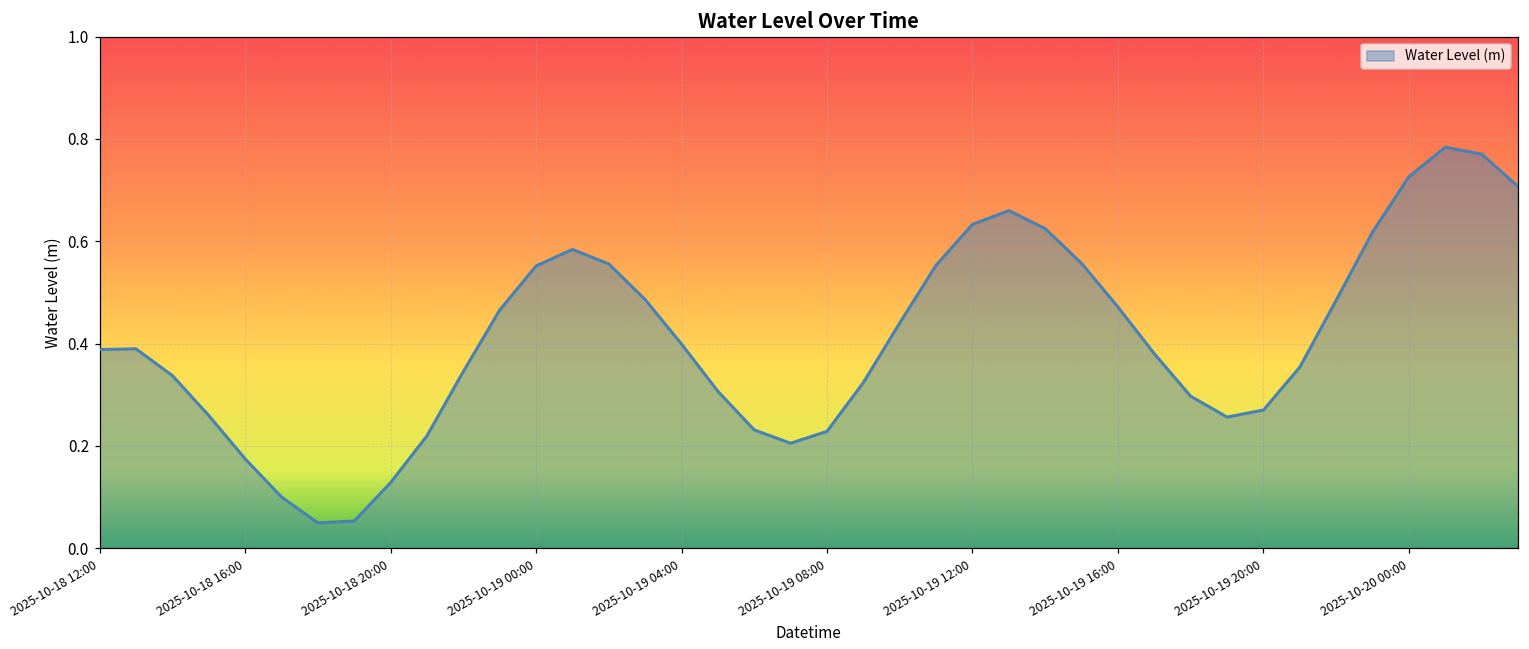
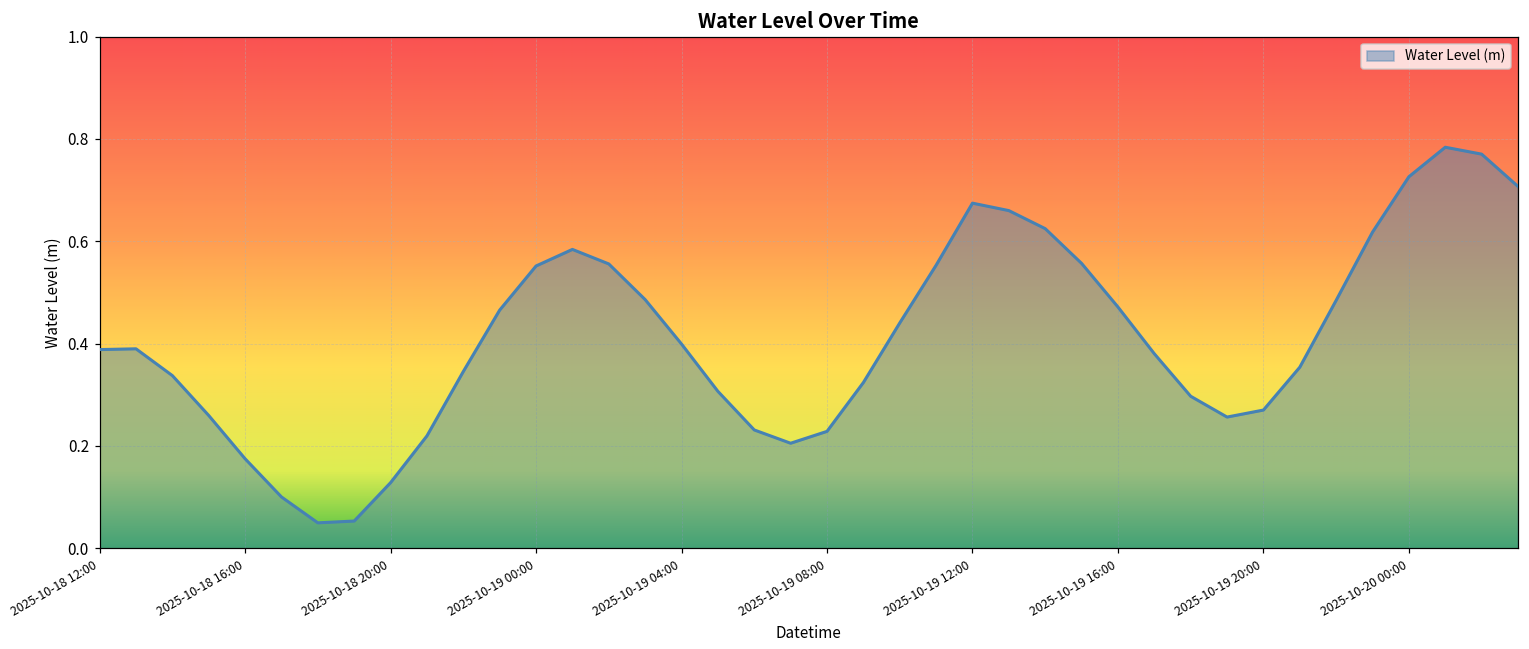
2025-10-19 12:00: 0.63 -> 0.67
